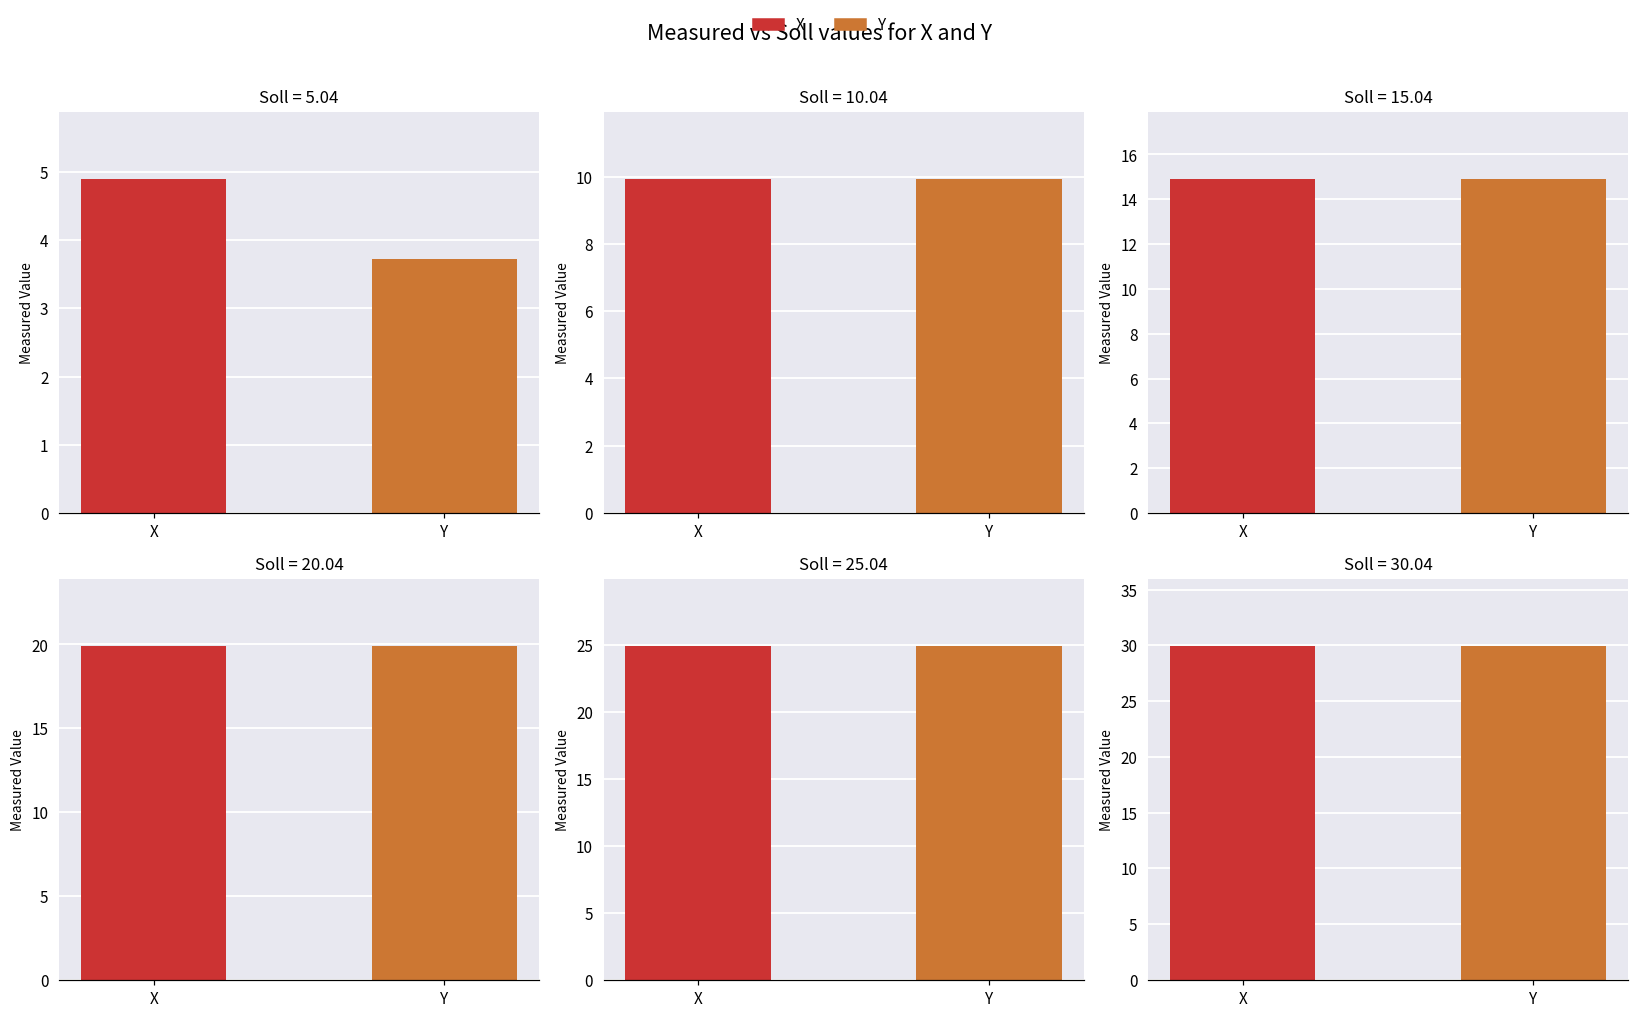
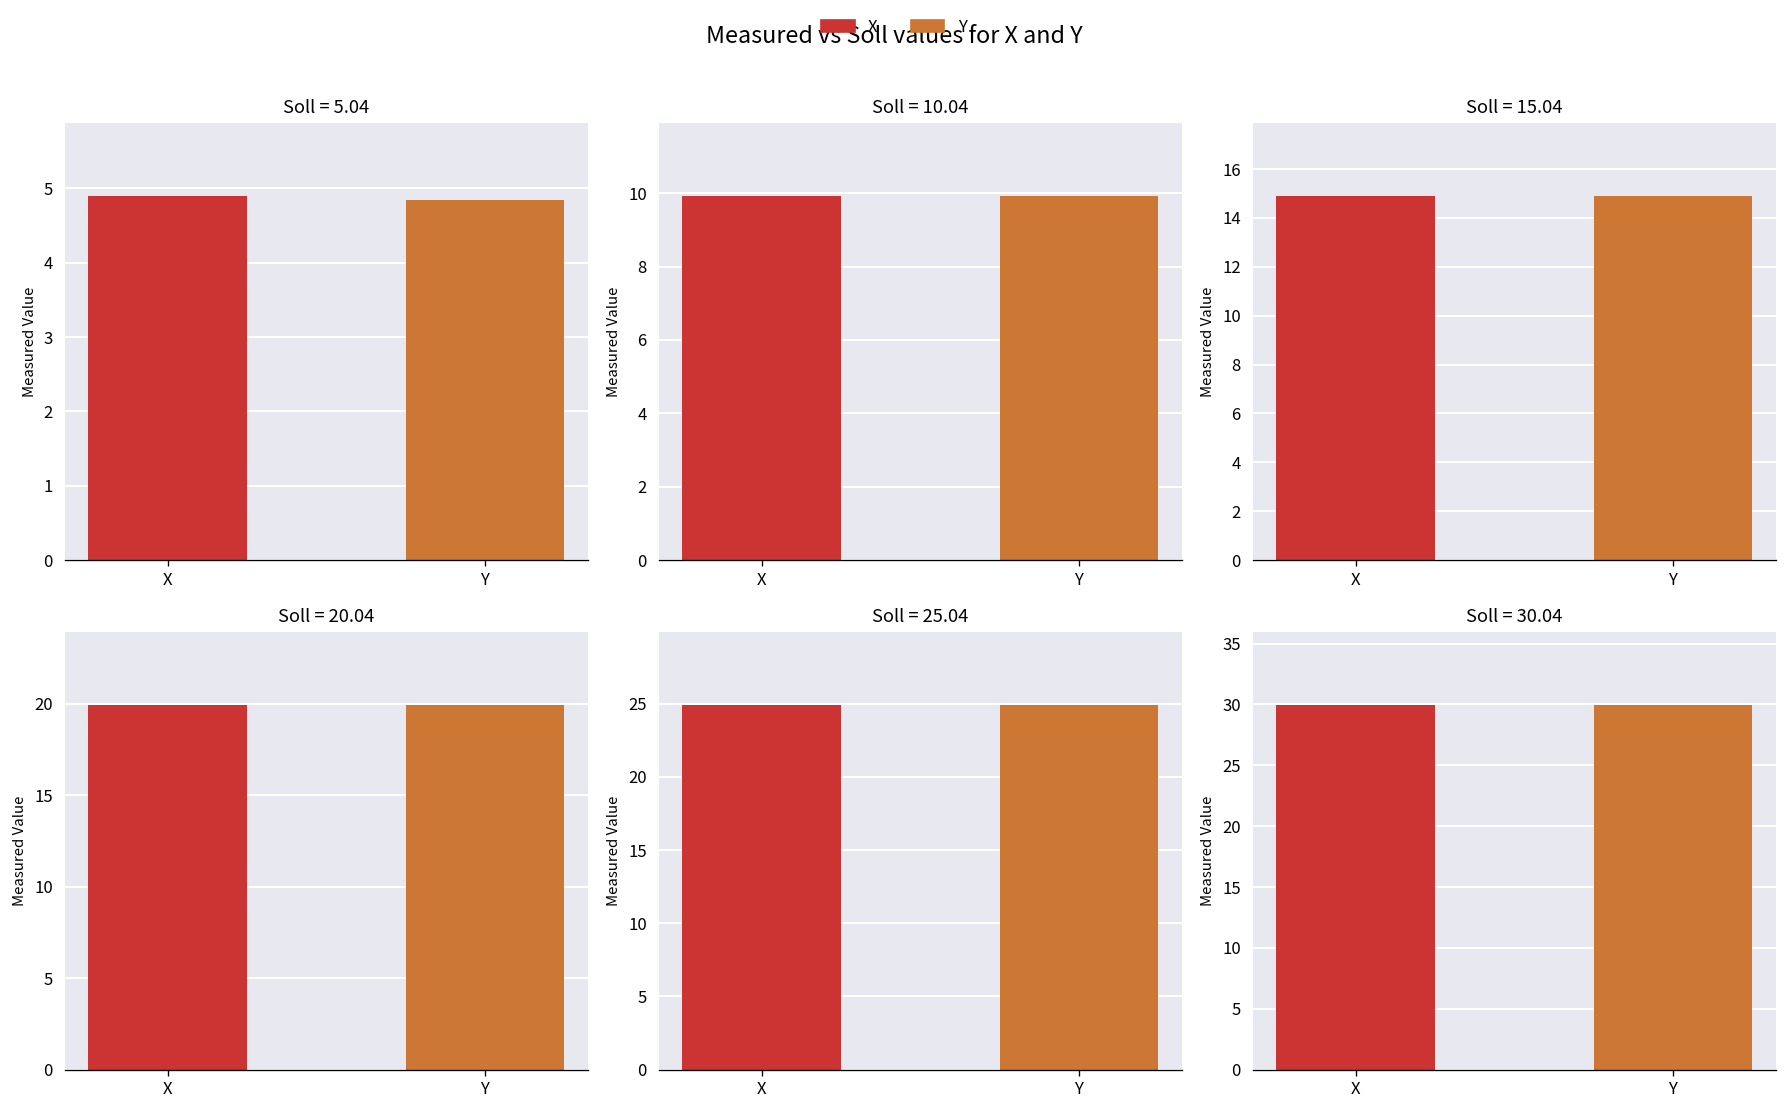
Soll = 5.04, Y: 3.7 -> 4.8
